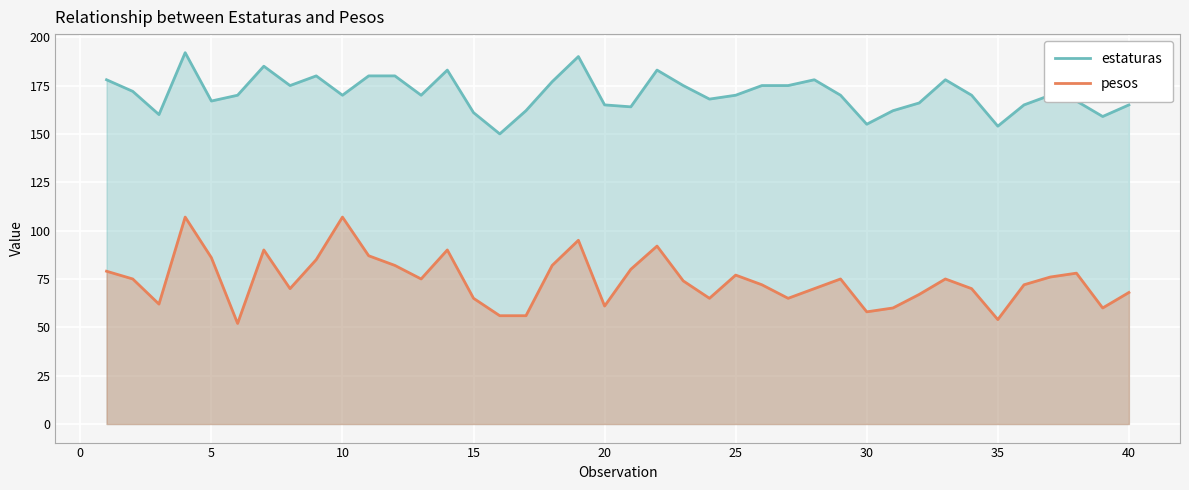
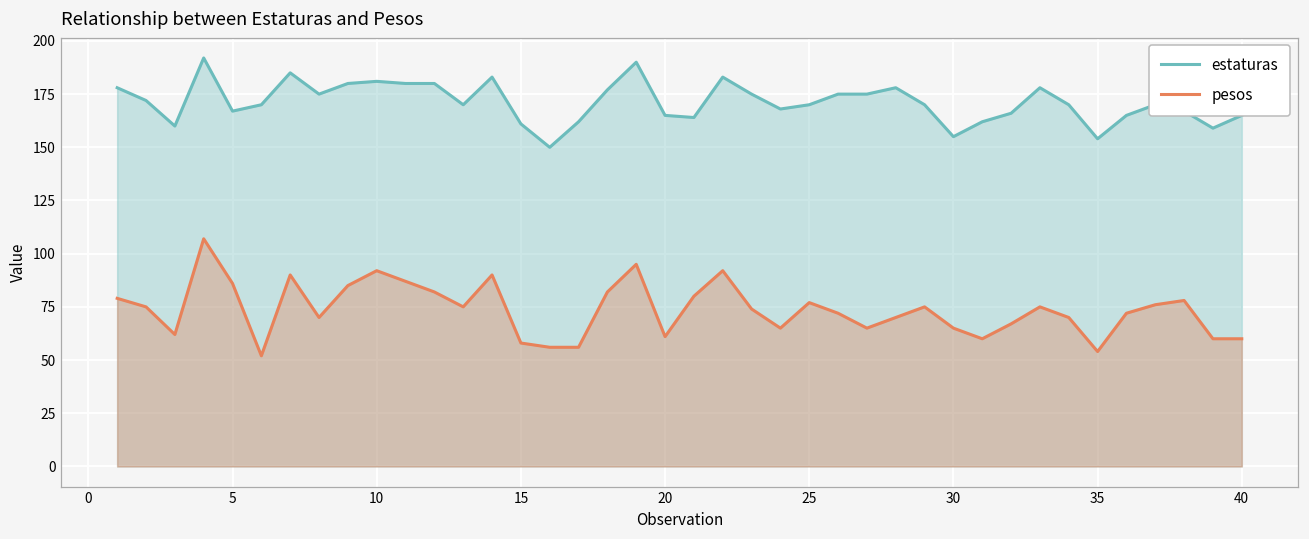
estaturas, 10: 170 -> 181
pesos, 10: 107 -> 92
pesos, 15: 65 -> 58
pesos, 30: 58 -> 65
pesos, 40: 68 -> 60
